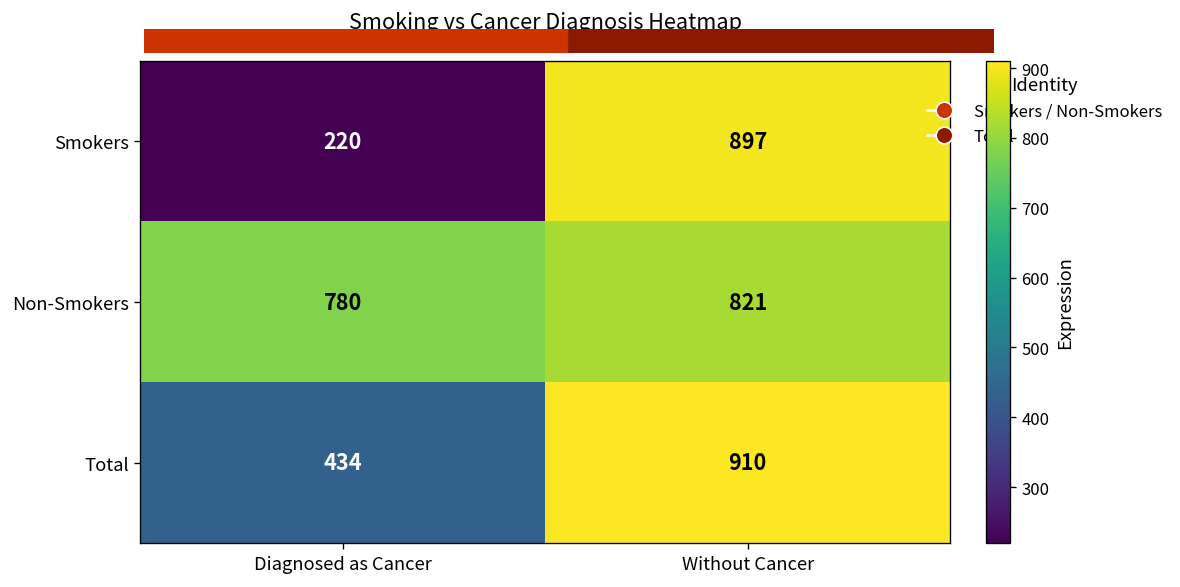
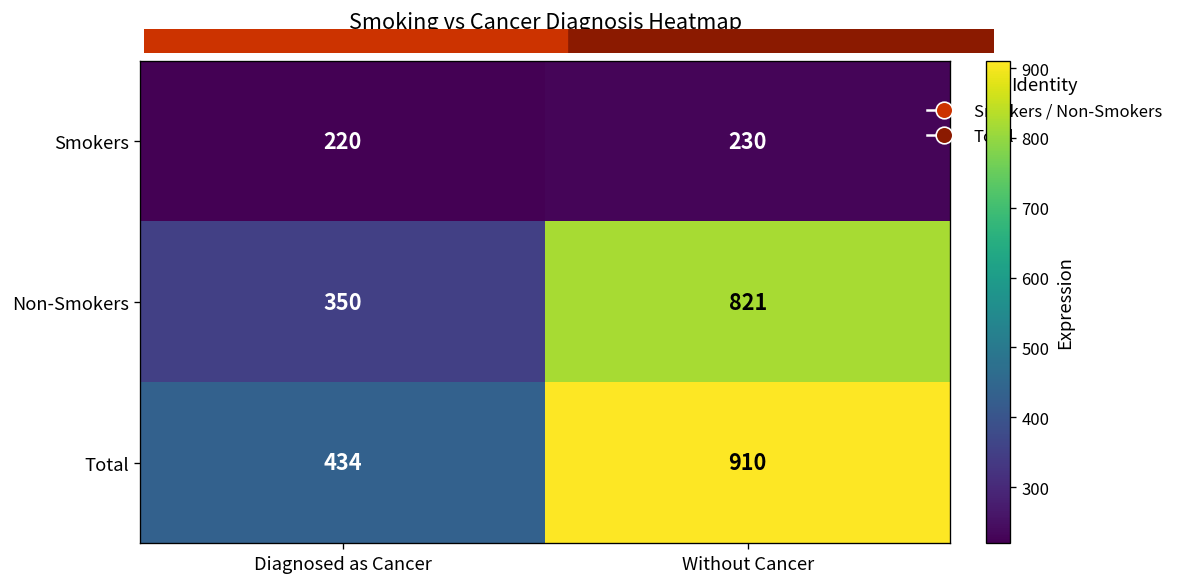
Smokers, Without Cancer: 897 -> 230
Non-Smokers, Diagnosed as Cancer: 780 -> 350
